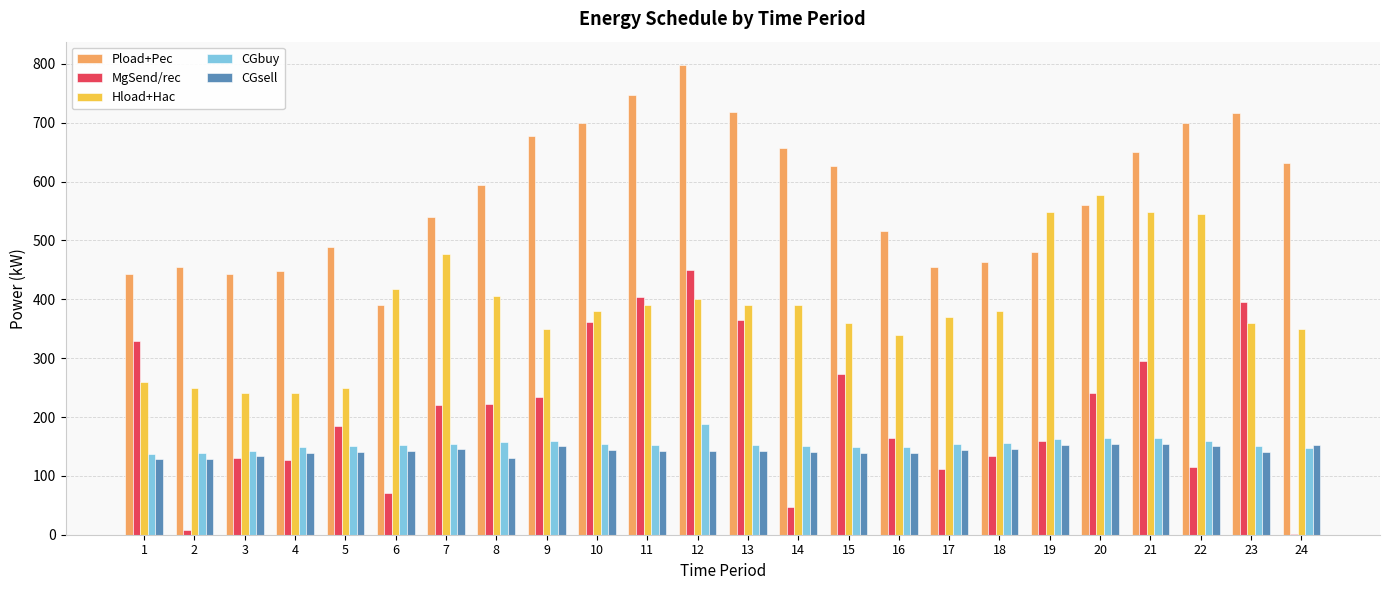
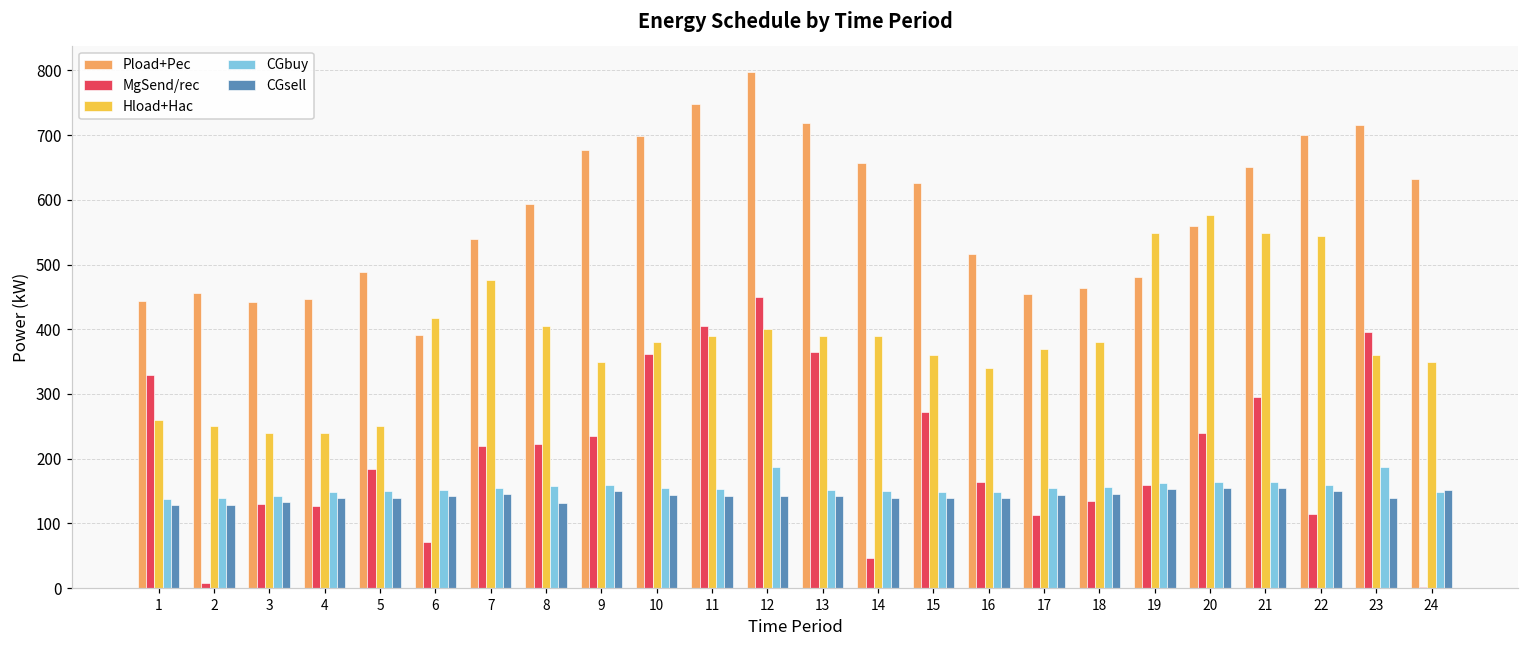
CGbuy, 23: 150 -> 190
